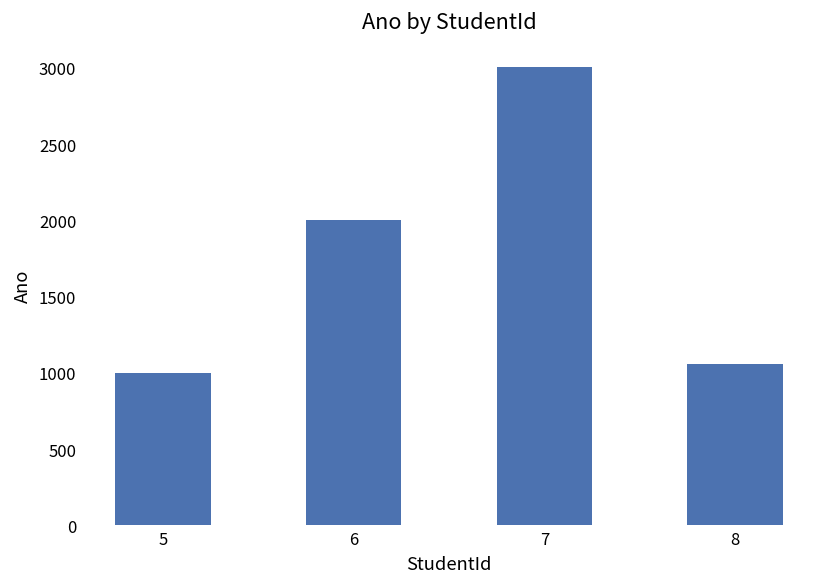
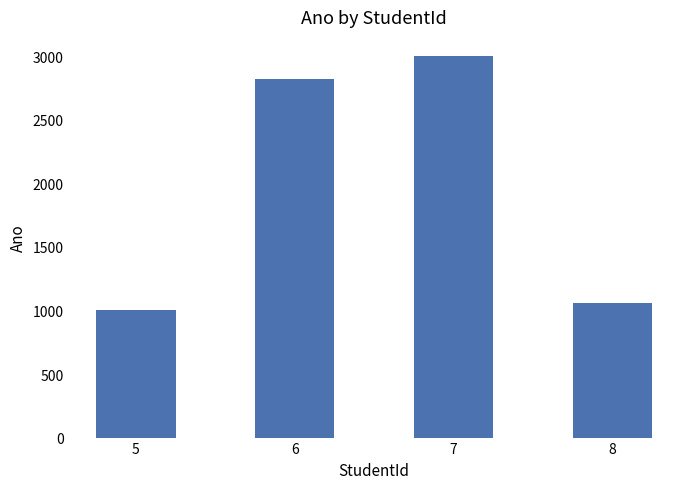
6: 2000 -> 2820
